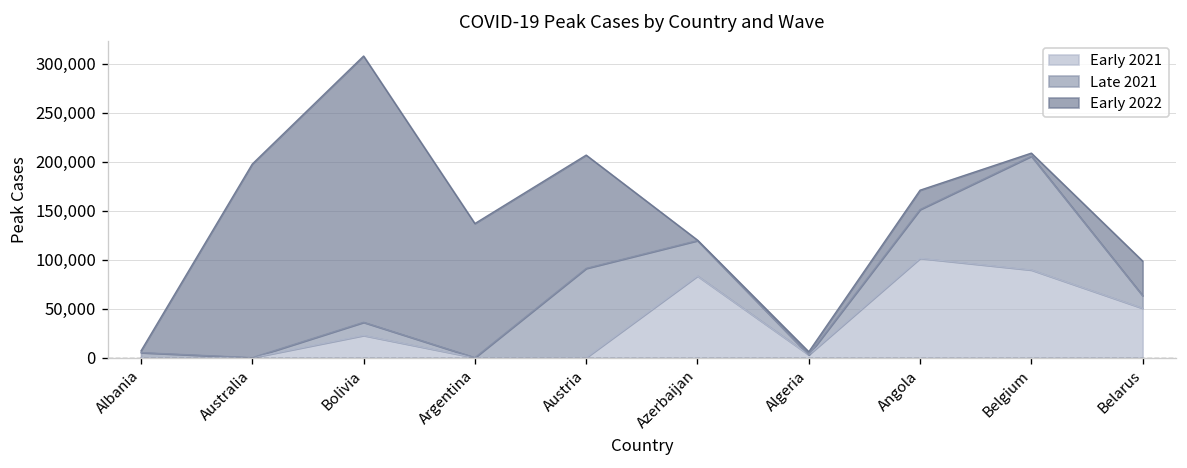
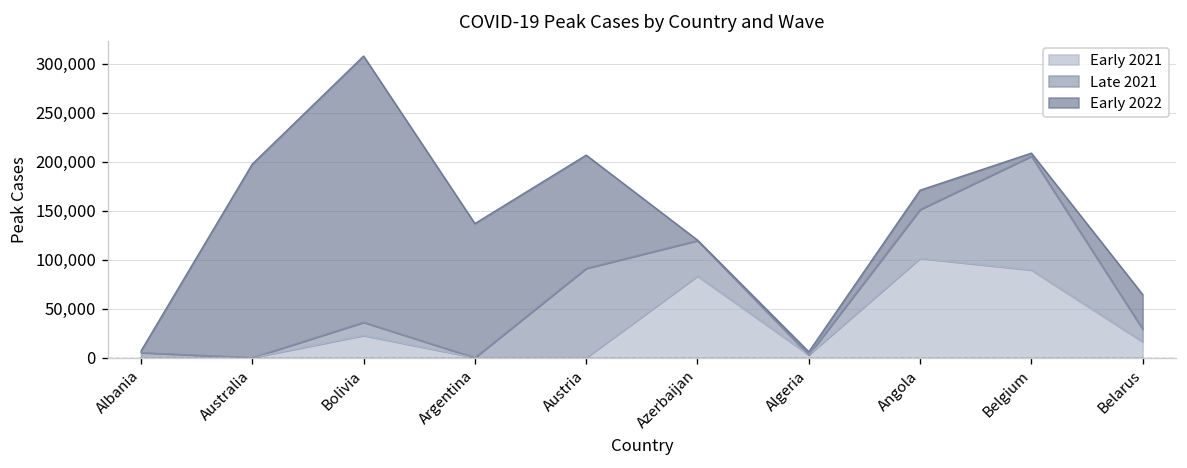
Early 2021, Belarus: 50,000 -> 20,000
